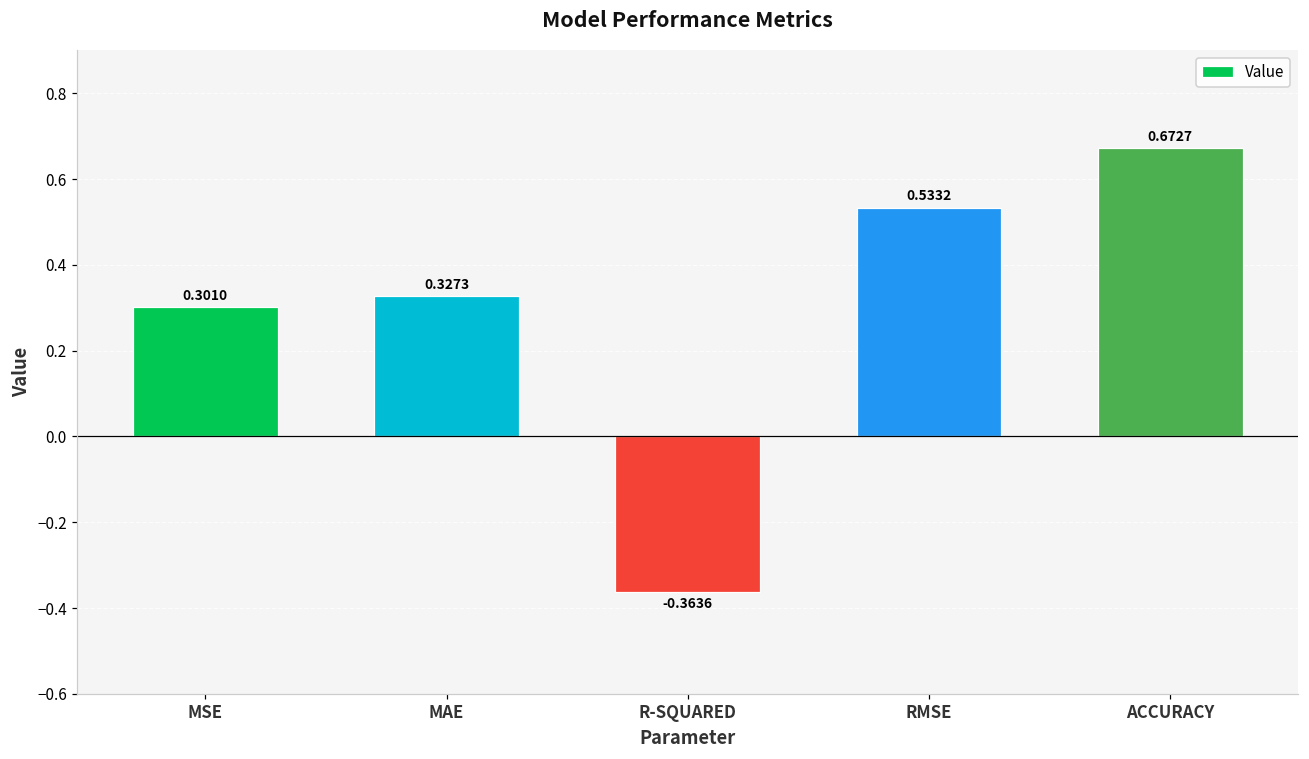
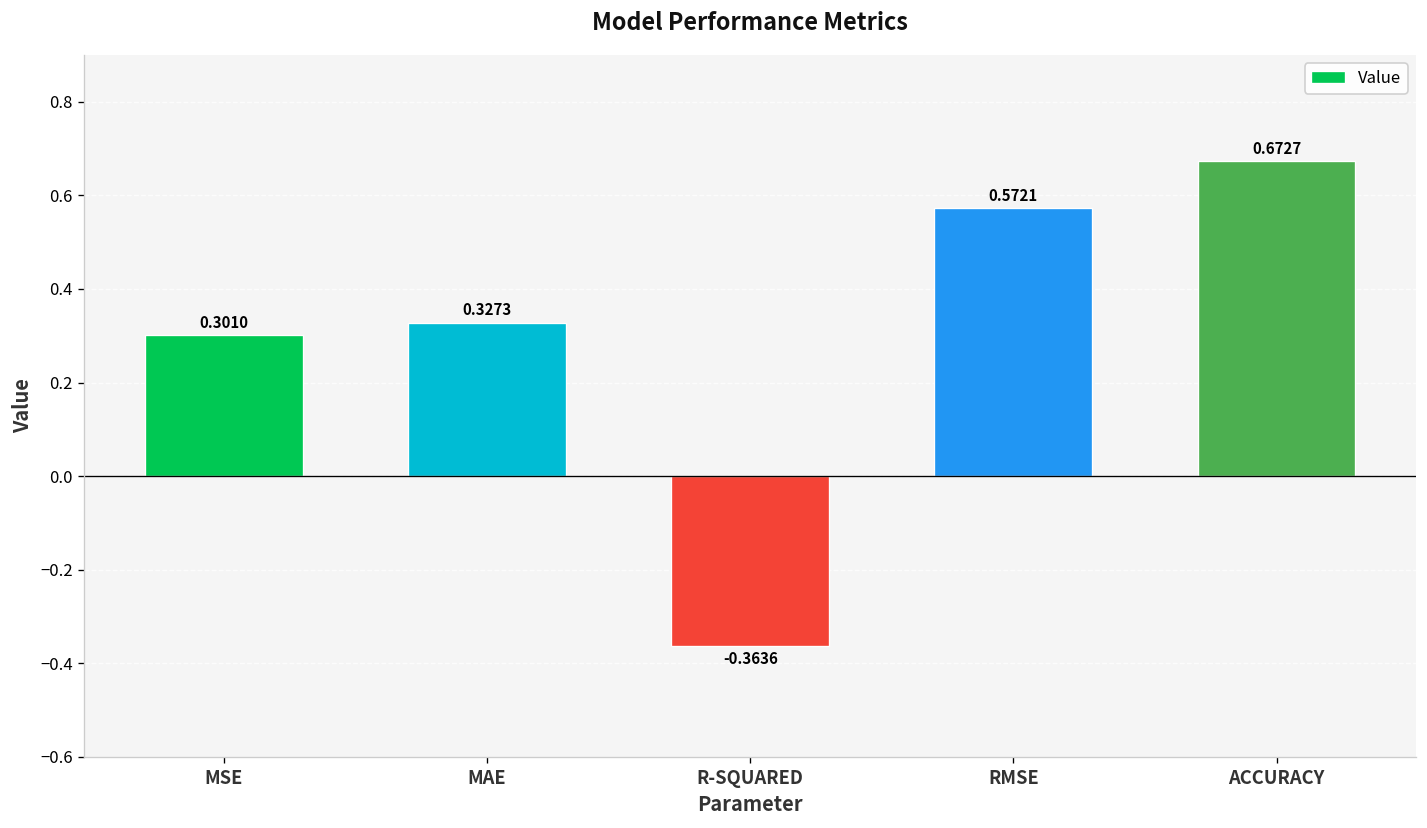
RMSE: 0.5332 -> 0.5721
